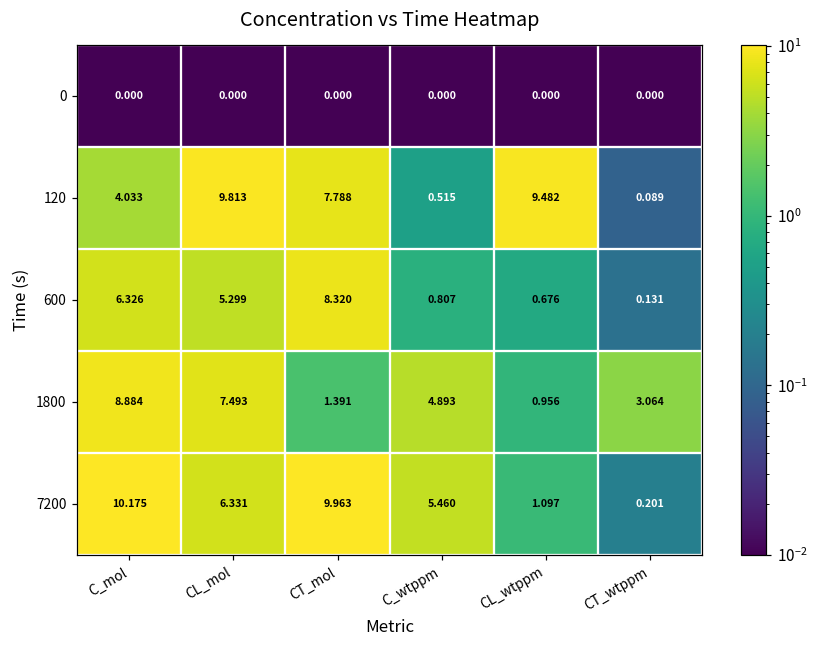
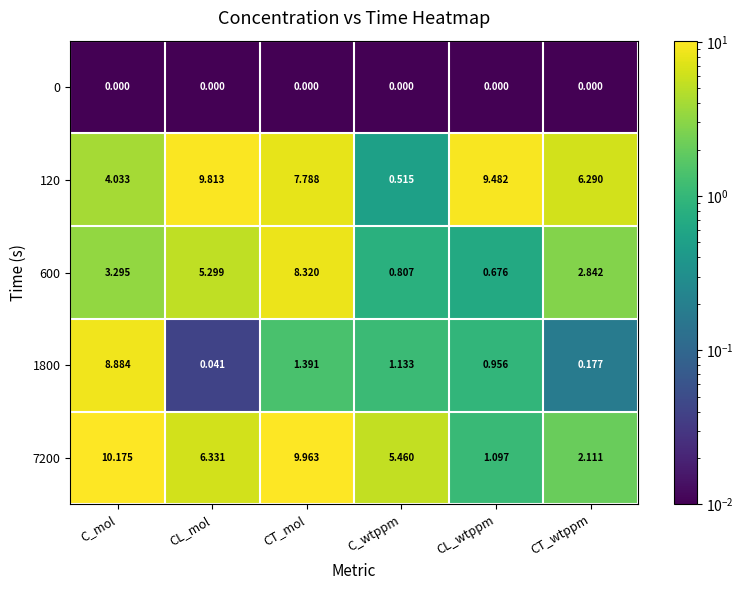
120, CT_wtppm: 0.089 -> 6.290
600, C_mol: 6.326 -> 3.295
600, CT_wtppm: 0.131 -> 2.842
1800, CL_mol: 7.493 -> 0.041
1800, C_wtppm: 4.893 -> 1.133
1800, CT_wtppm: 3.064 -> 0.177
7200, CT_wtppm: 0.201 -> 2.111
